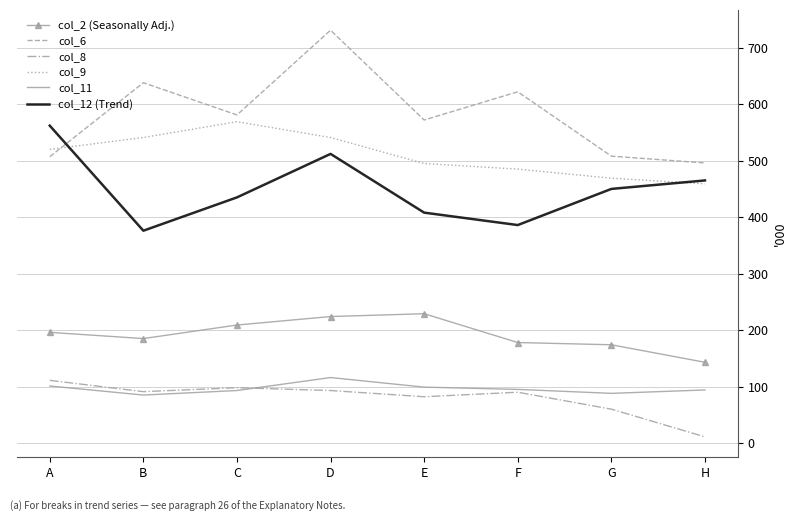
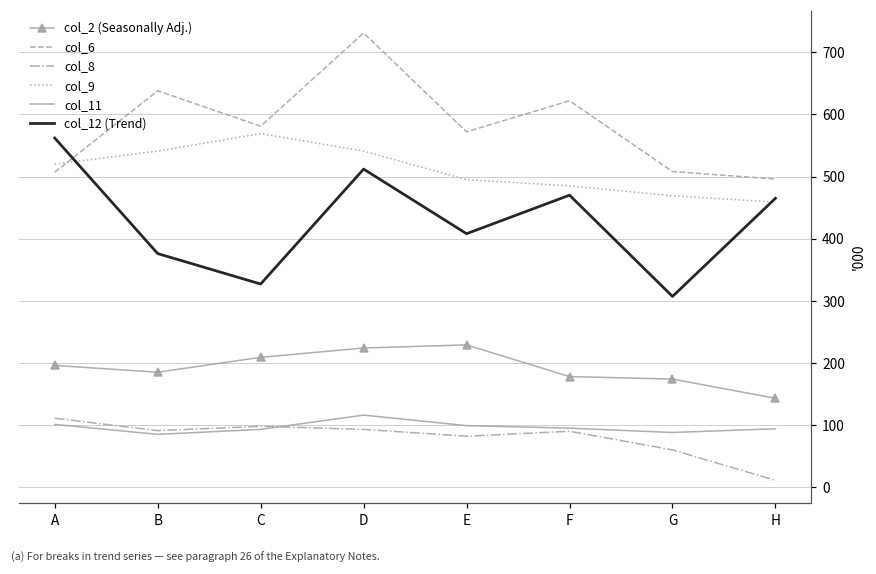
col_12 (Trend), C: 440 -> 330
col_12 (Trend), F: 390 -> 470
col_12 (Trend), G: 450 -> 310
